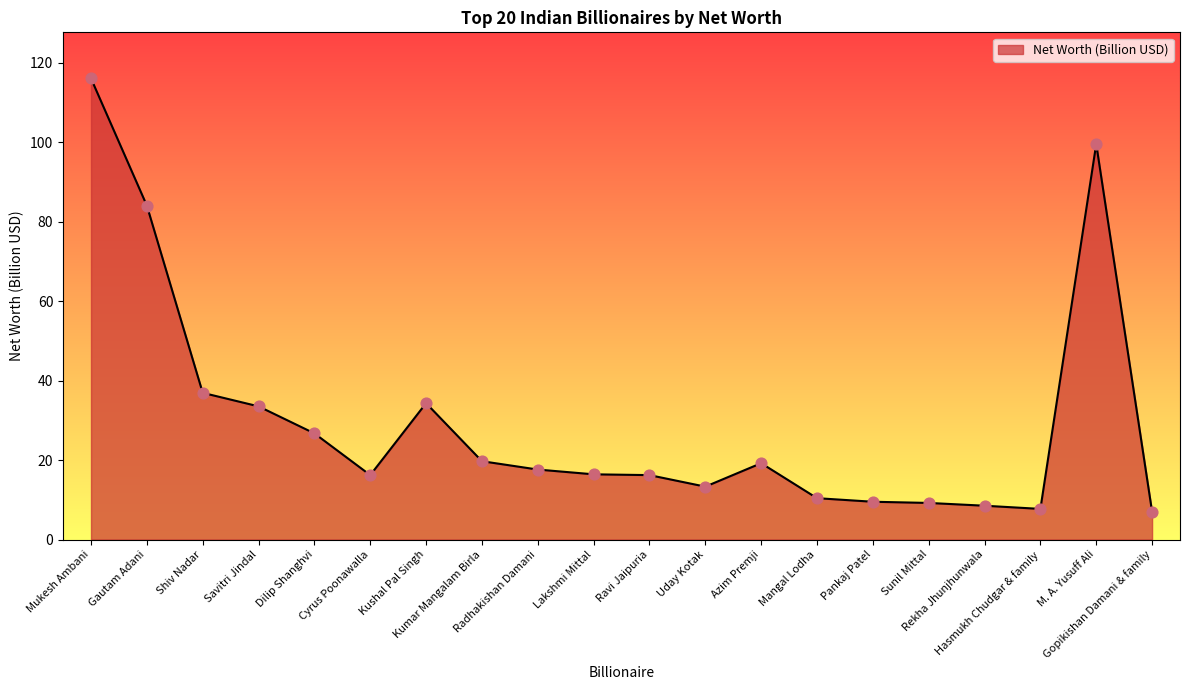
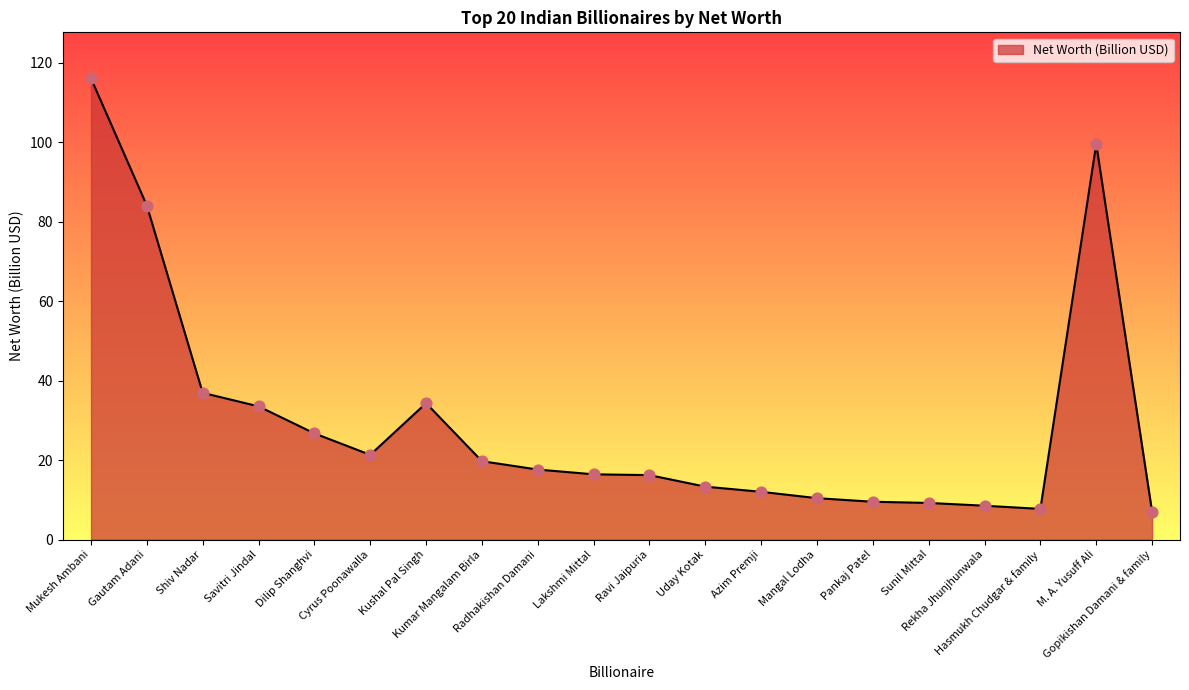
Cyrus Poonawalla: 16 -> 21
Azim Premji: 19 -> 12
